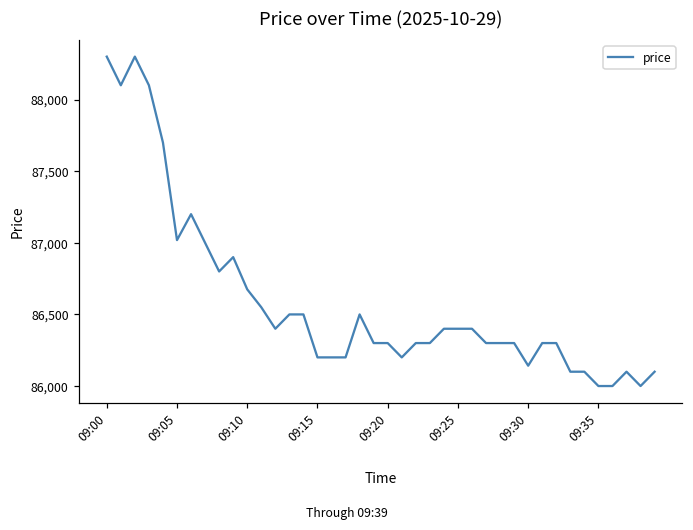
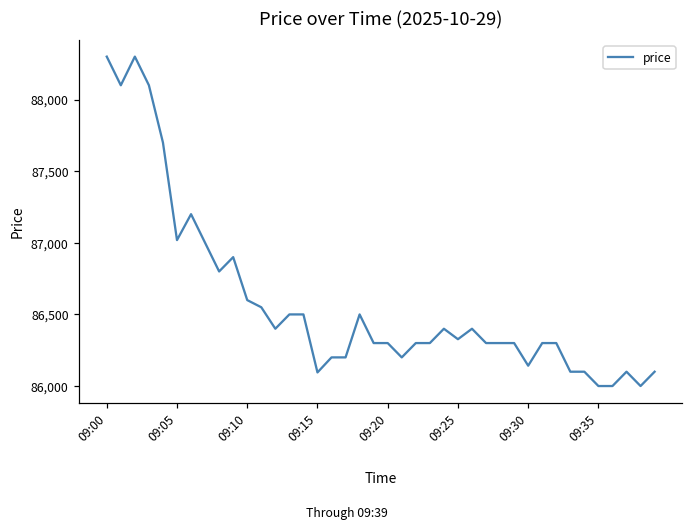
09:10: 86,680 -> 86,600
09:15: 86,200 -> 86,100
09:25: 86,400 -> 86,330
